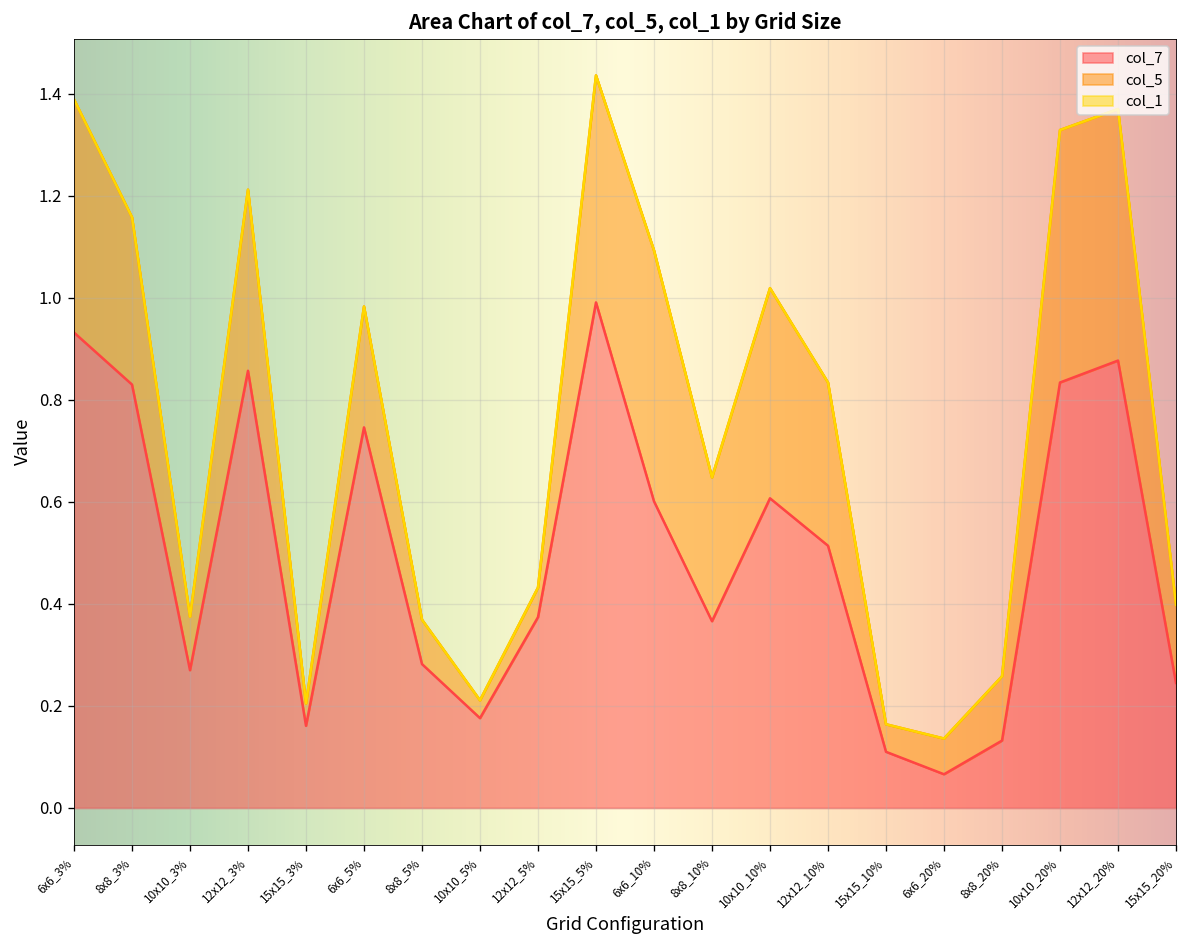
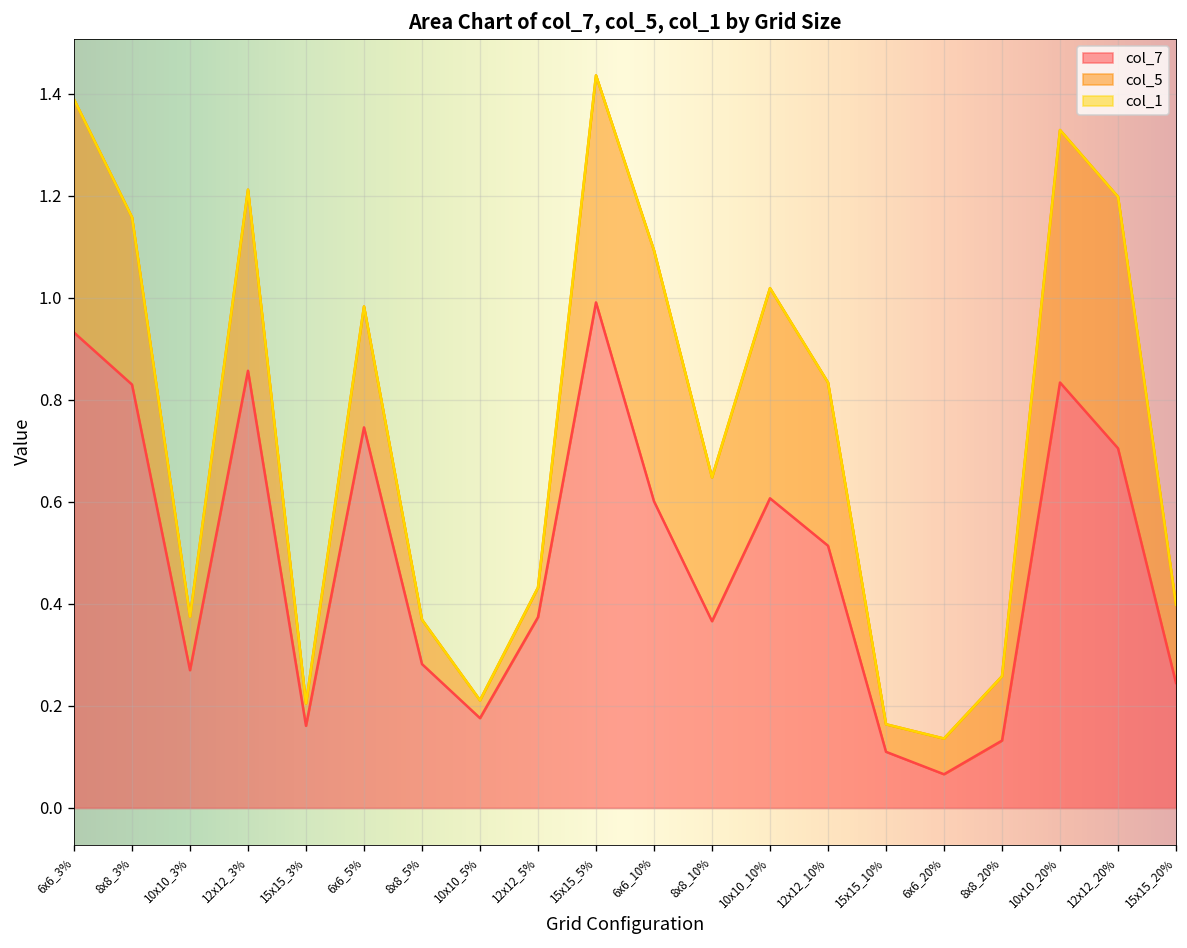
col_7, 12x12_20%: 0.88 -> 0.71
